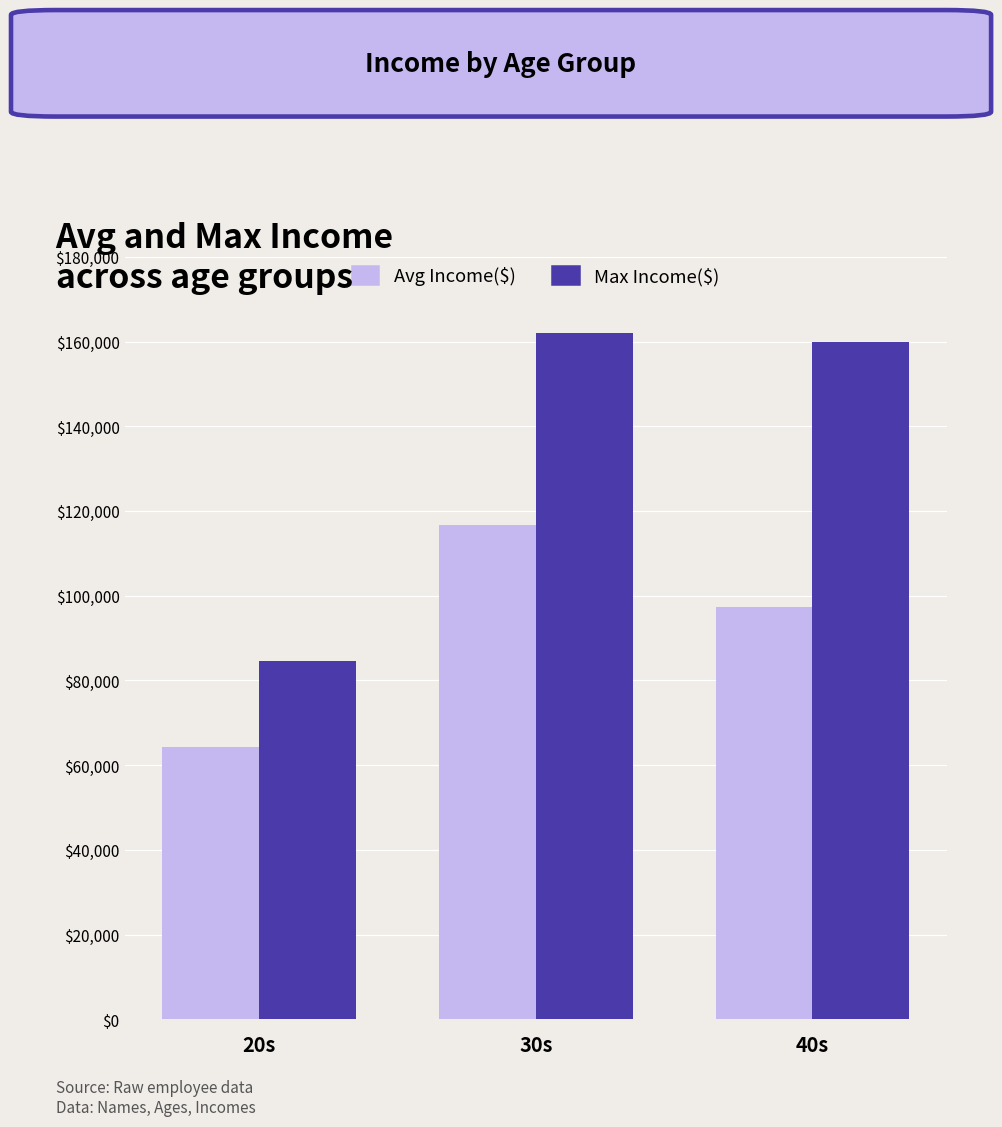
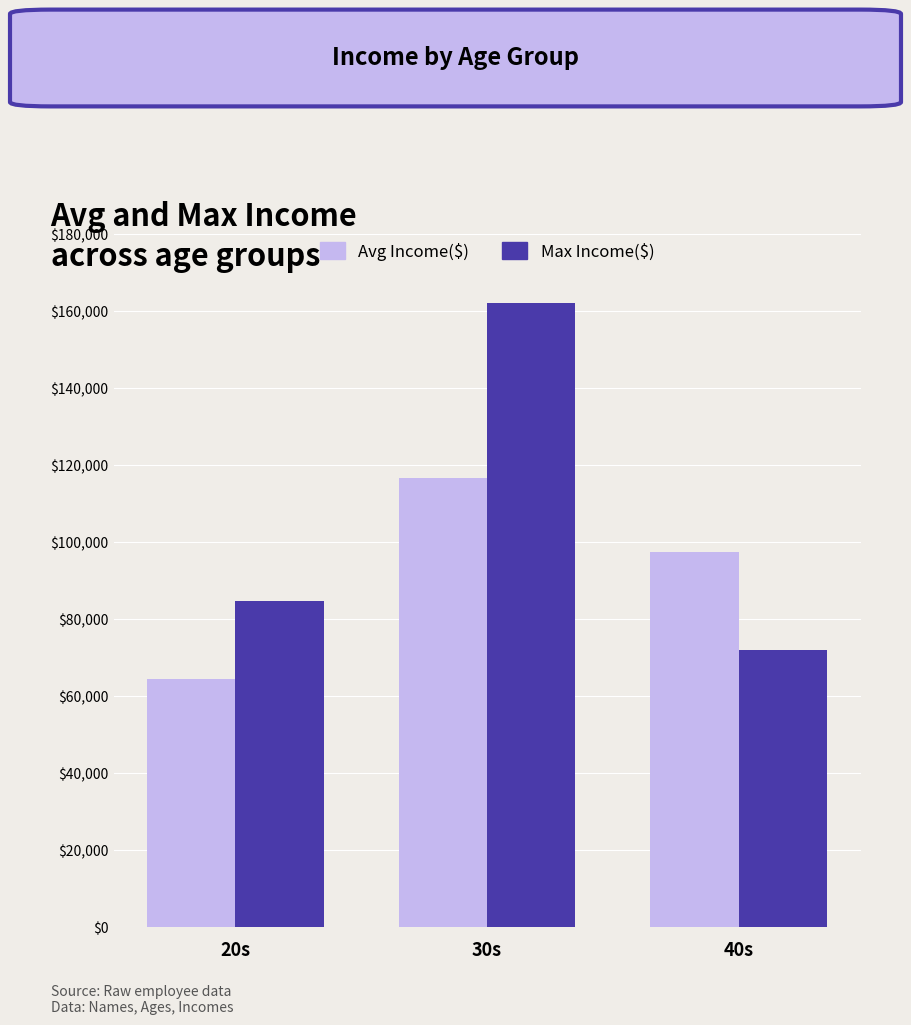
Max Income($), 40s: $160,000 -> $72,000
